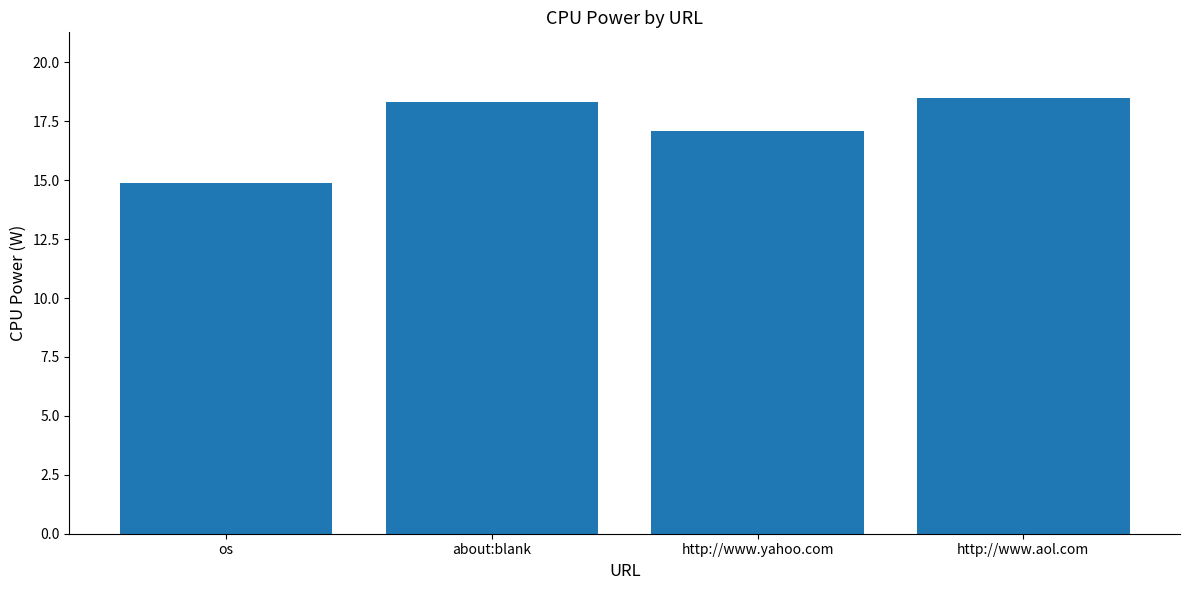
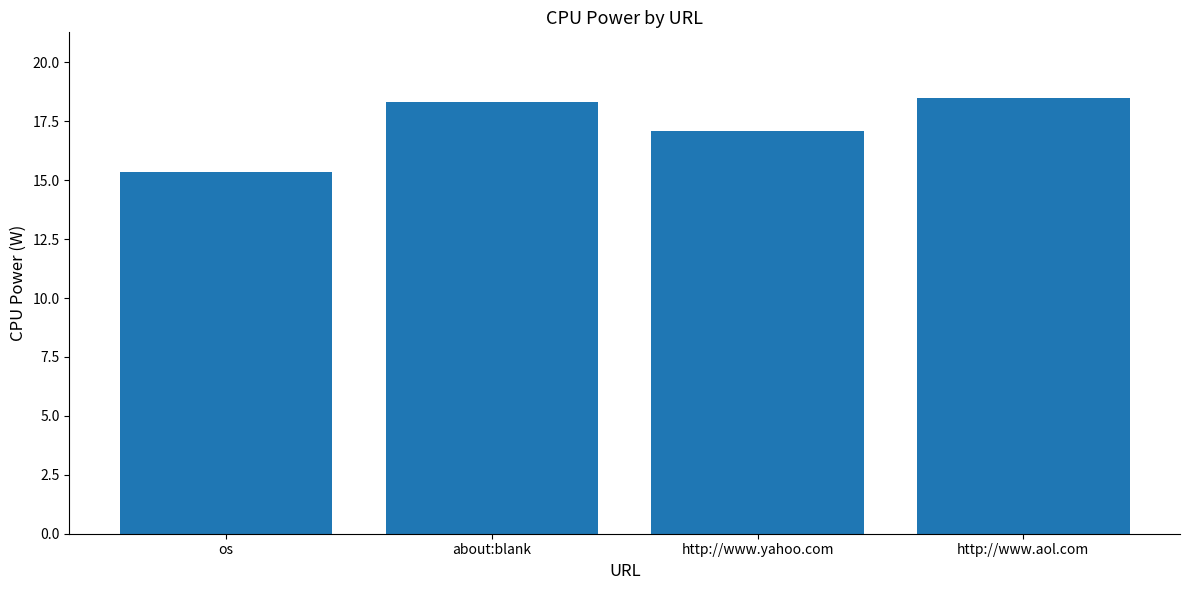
os: 14.9 -> 15.3
